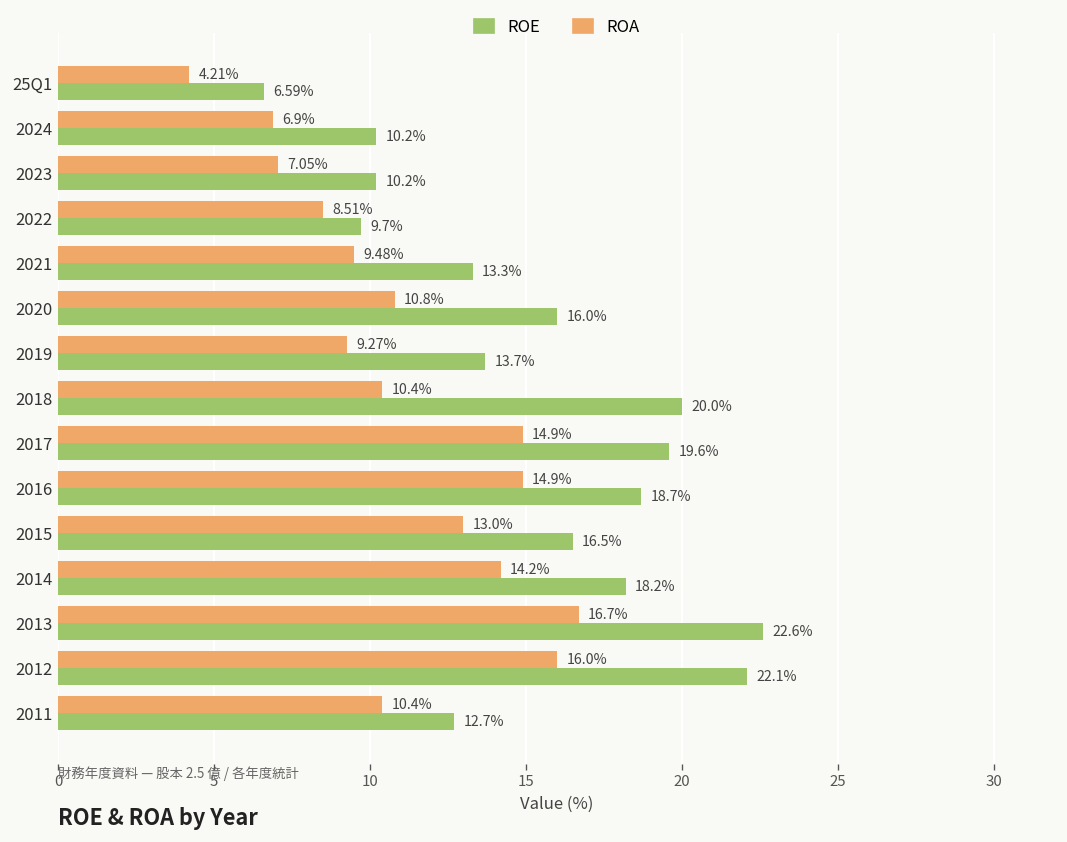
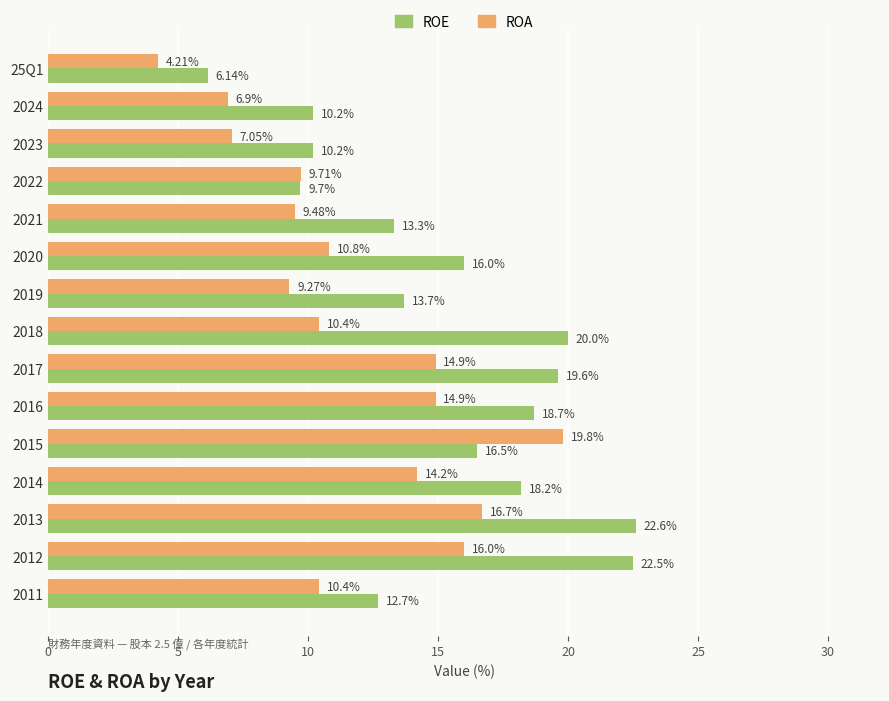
ROE, 25Q1: 6.59% -> 6.14%
ROA, 2022: 8.51% -> 9.71%
ROA, 2015: 13.0% -> 19.8%
ROE, 2012: 22.1% -> 22.5%
